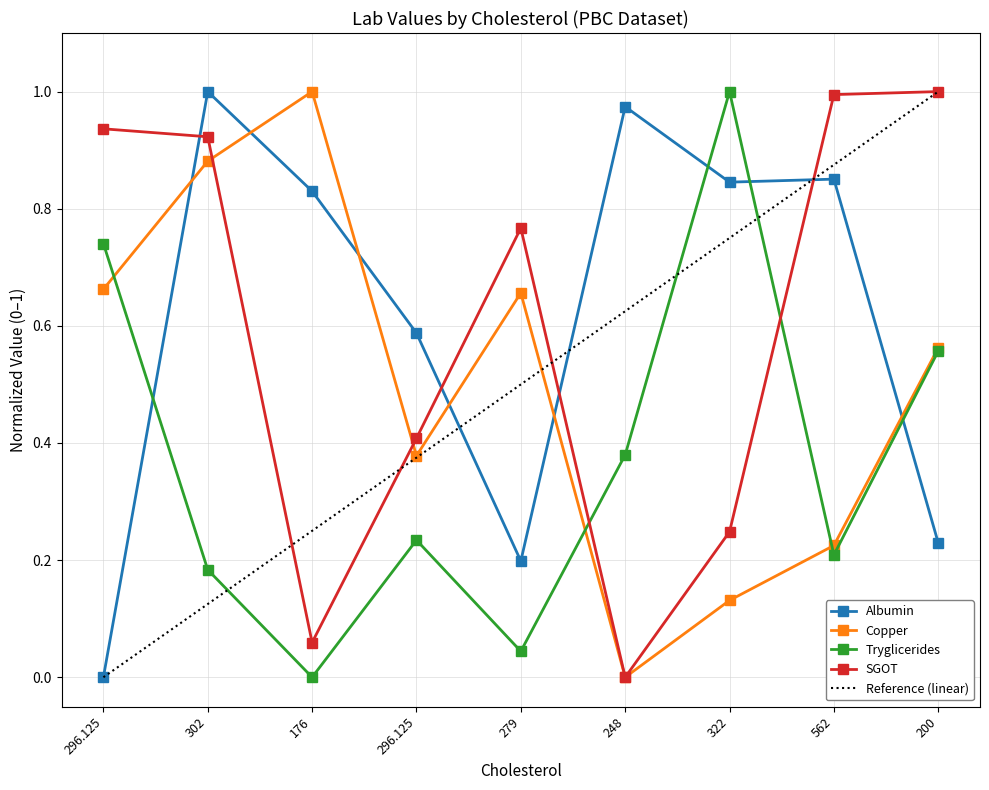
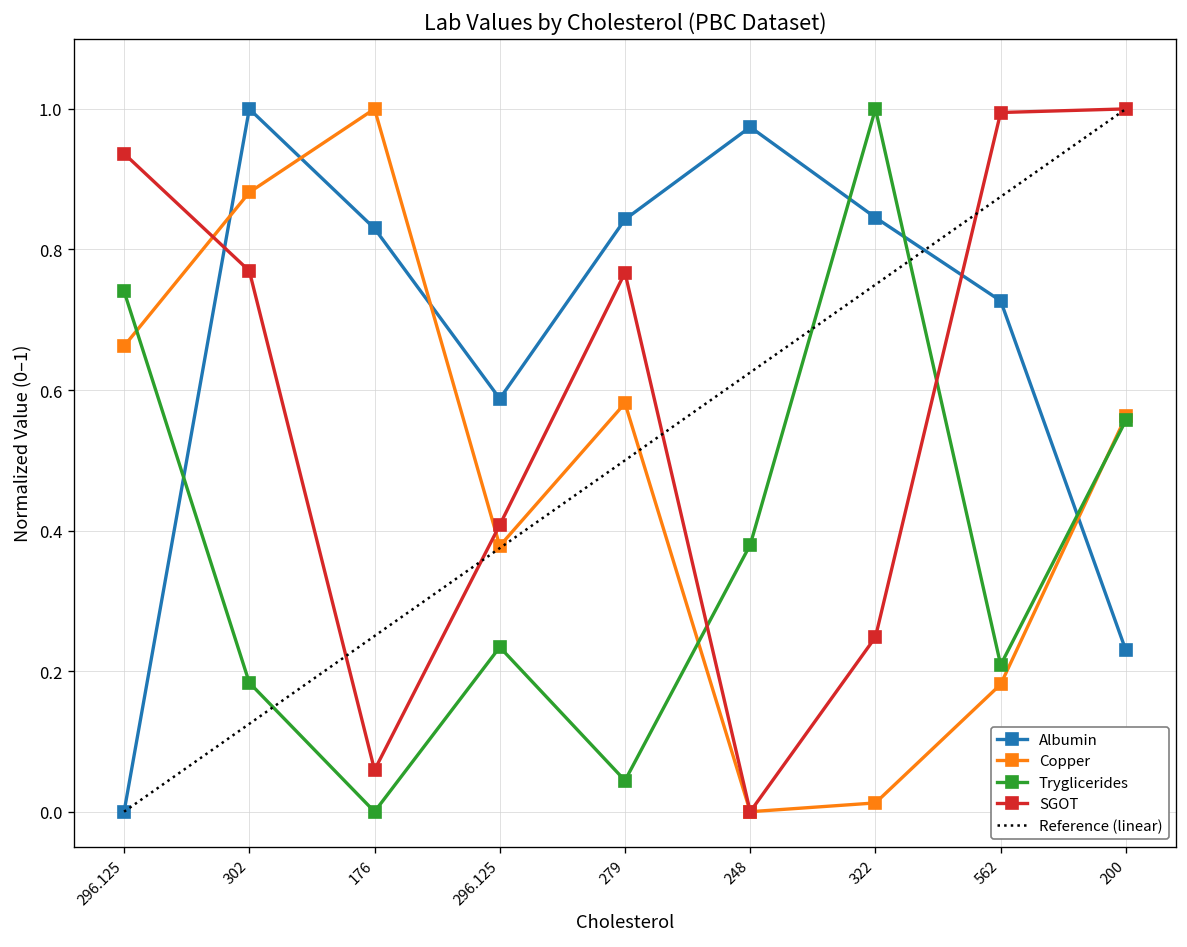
SGOT, 302: 0.92 -> 0.77
Albumin, 279: 0.20 -> 0.84
Copper, 279: 0.66 -> 0.58
Copper, 322: 0.13 -> 0.01
Albumin, 562: 0.85 -> 0.73
Copper, 562: 0.23 -> 0.18
